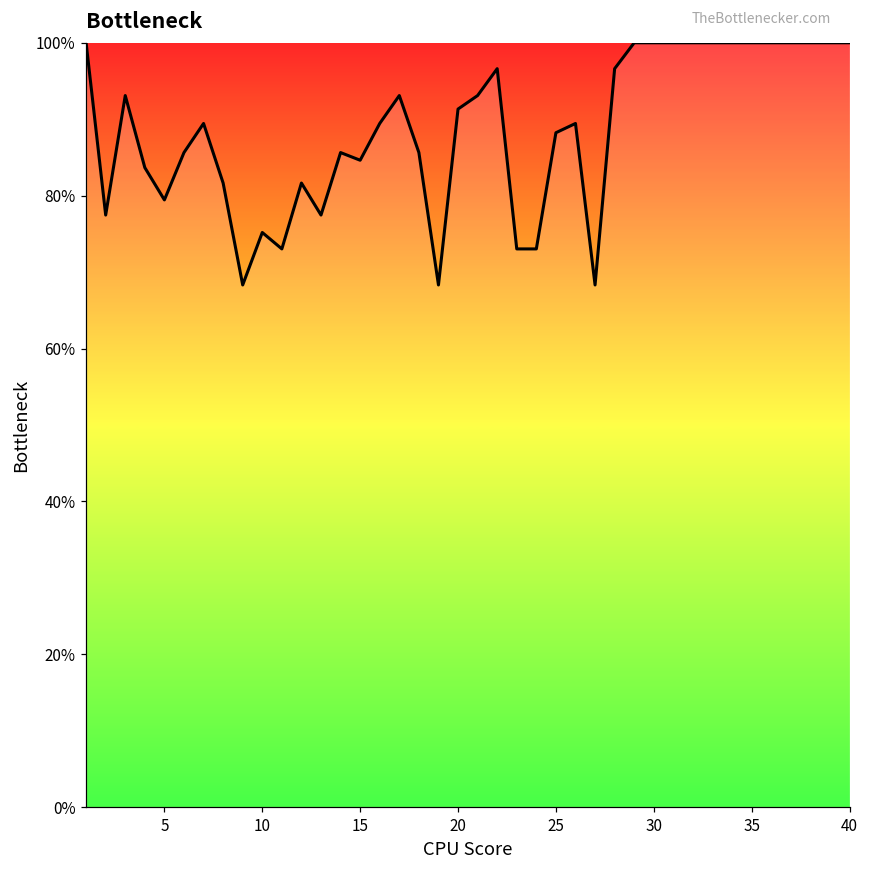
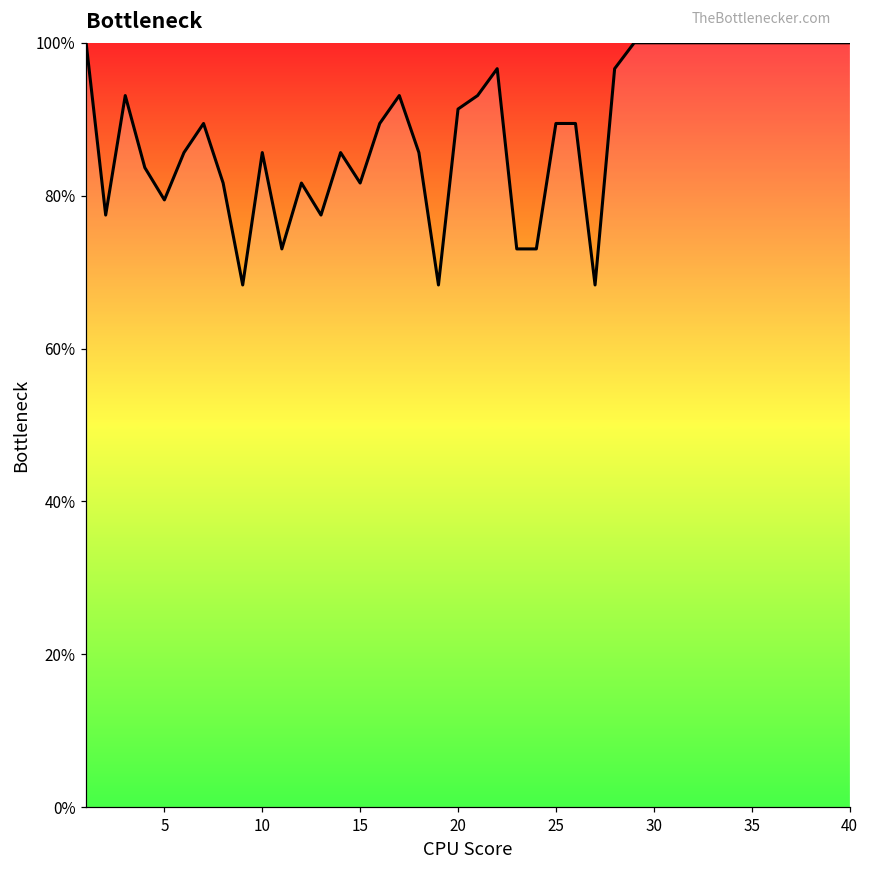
10: 75% -> 86%
15: 85% -> 82%
25: 88% -> 89%
